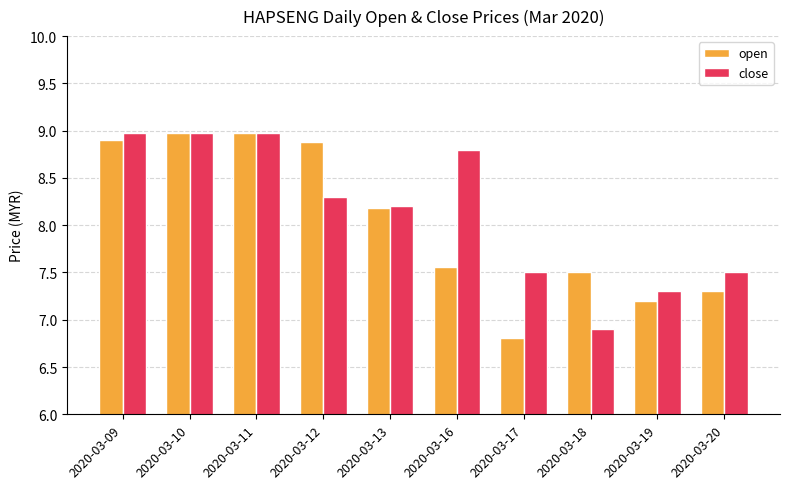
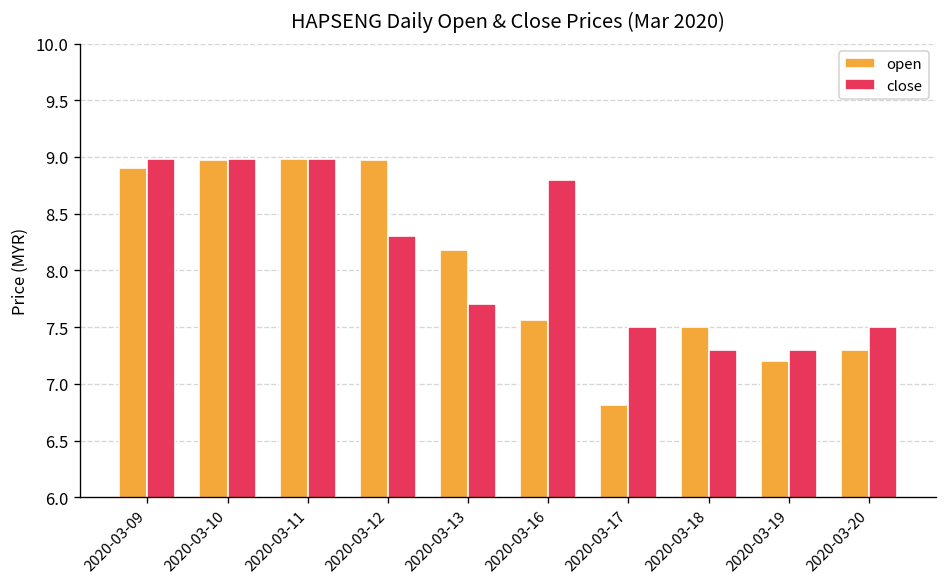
open, 2020-03-12: 8.9 -> 9.0
close, 2020-03-13: 8.2 -> 7.7
close, 2020-03-18: 6.9 -> 7.3
